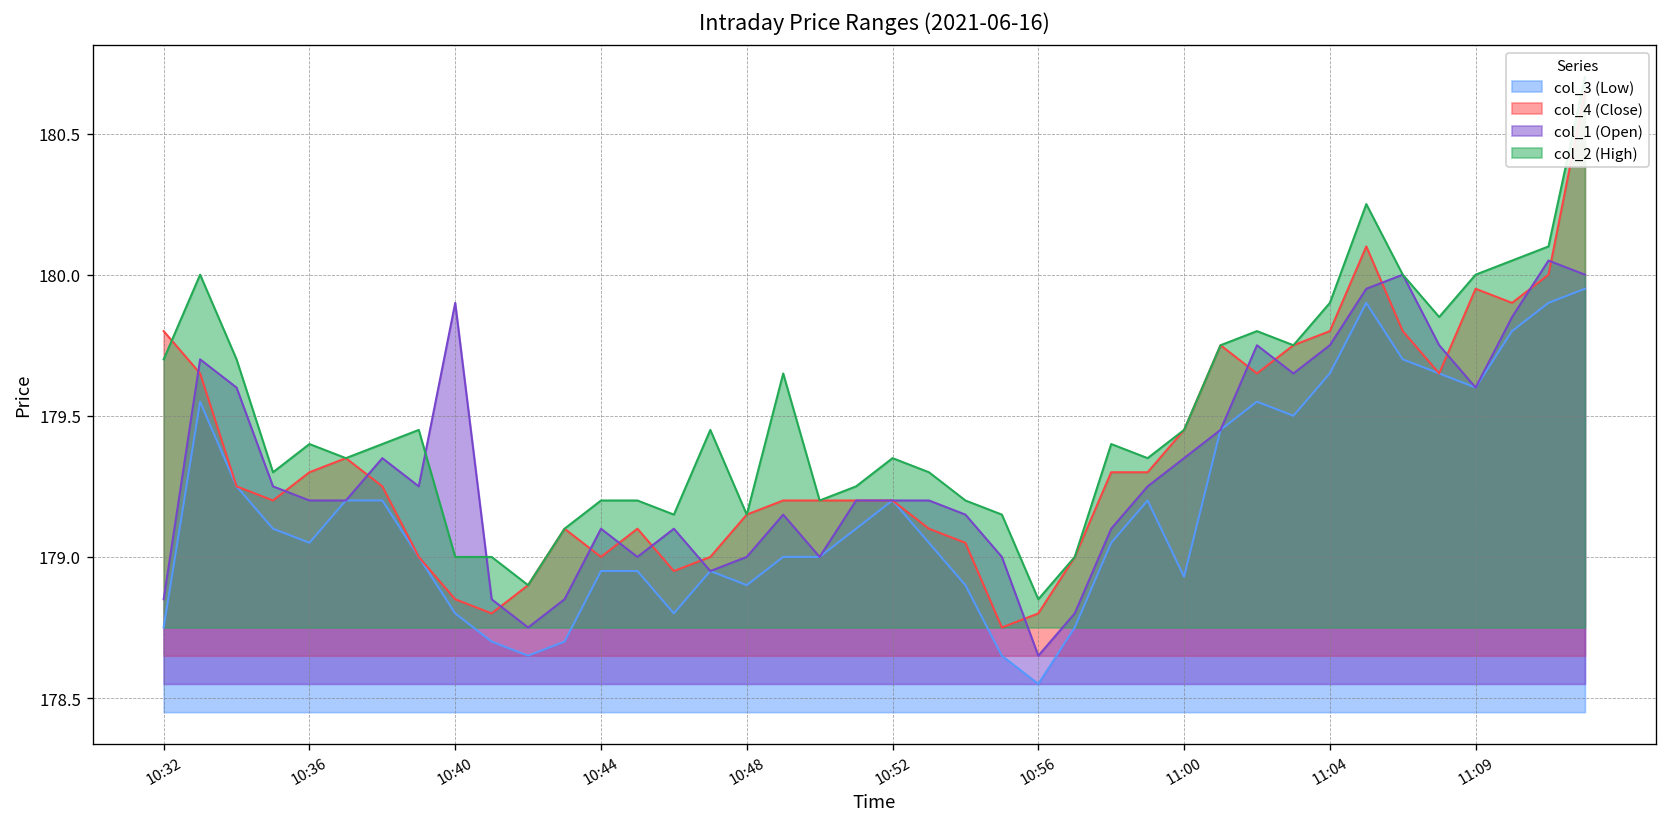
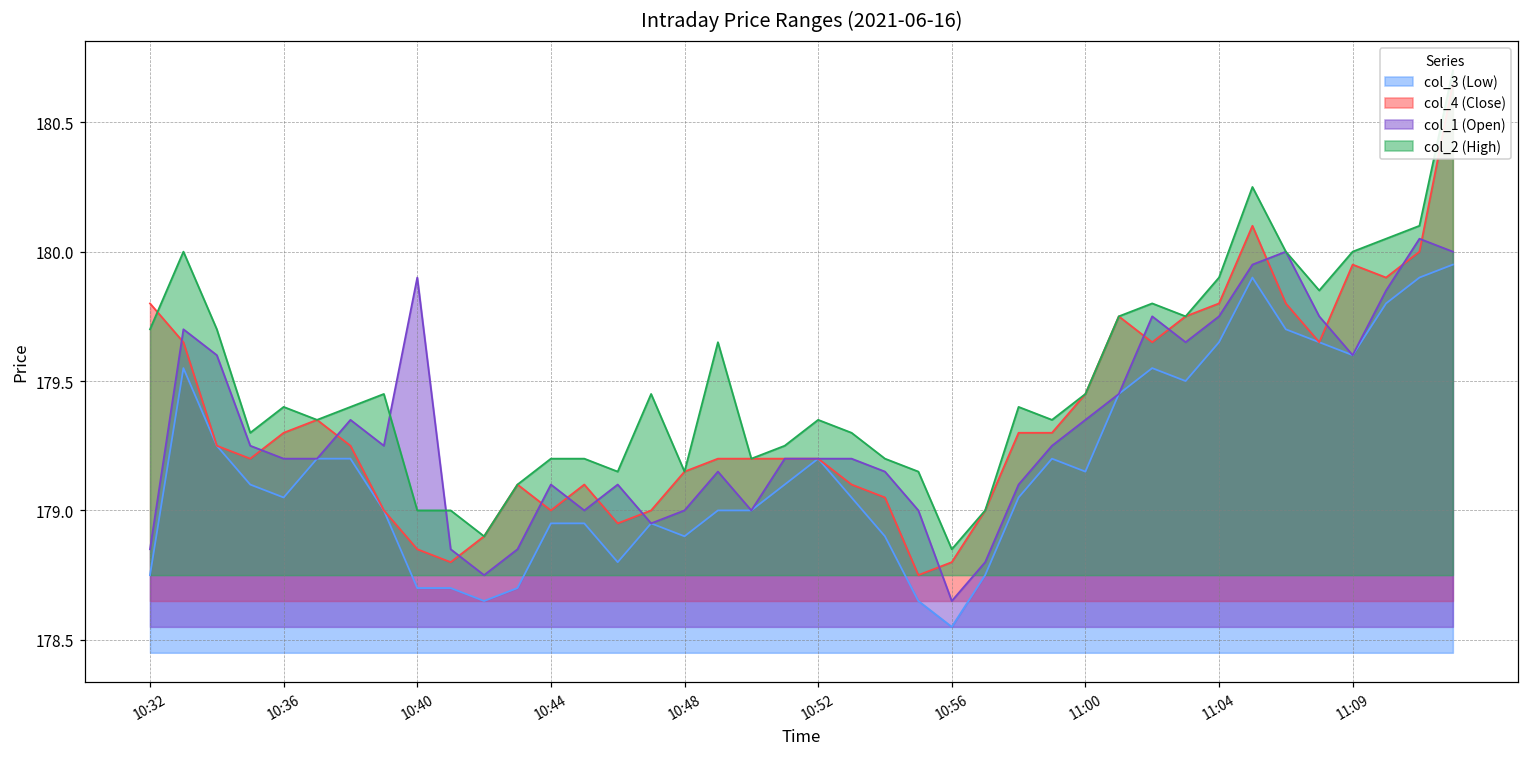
col_3 (Low), 10:40: 178.8 -> 178.7
col_3 (Low), 11:00: 178.93 -> 179.15
